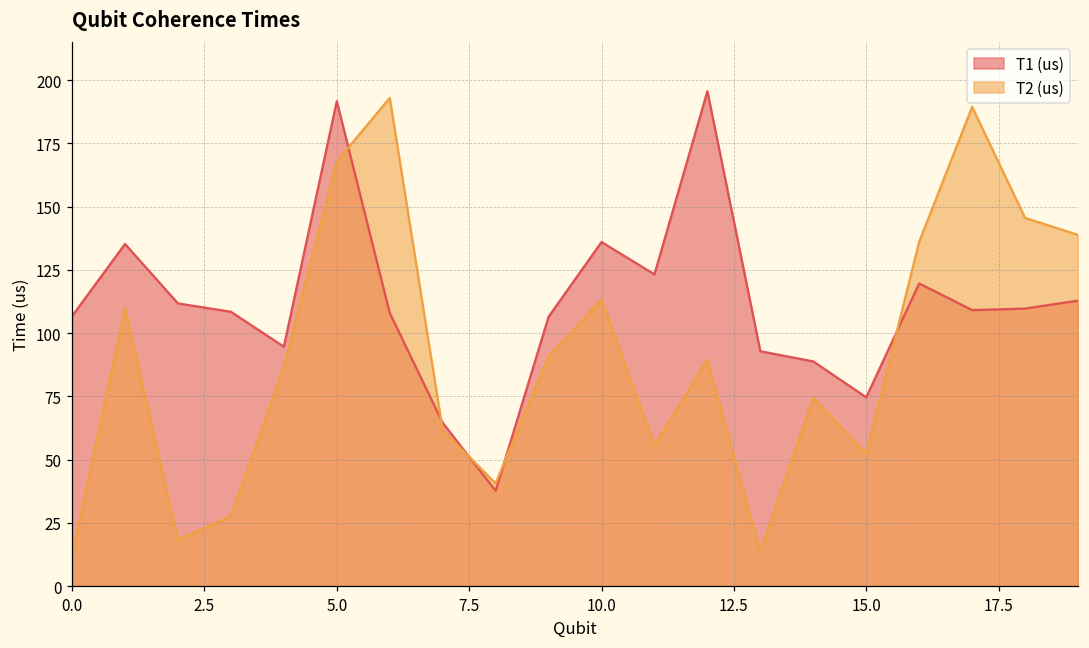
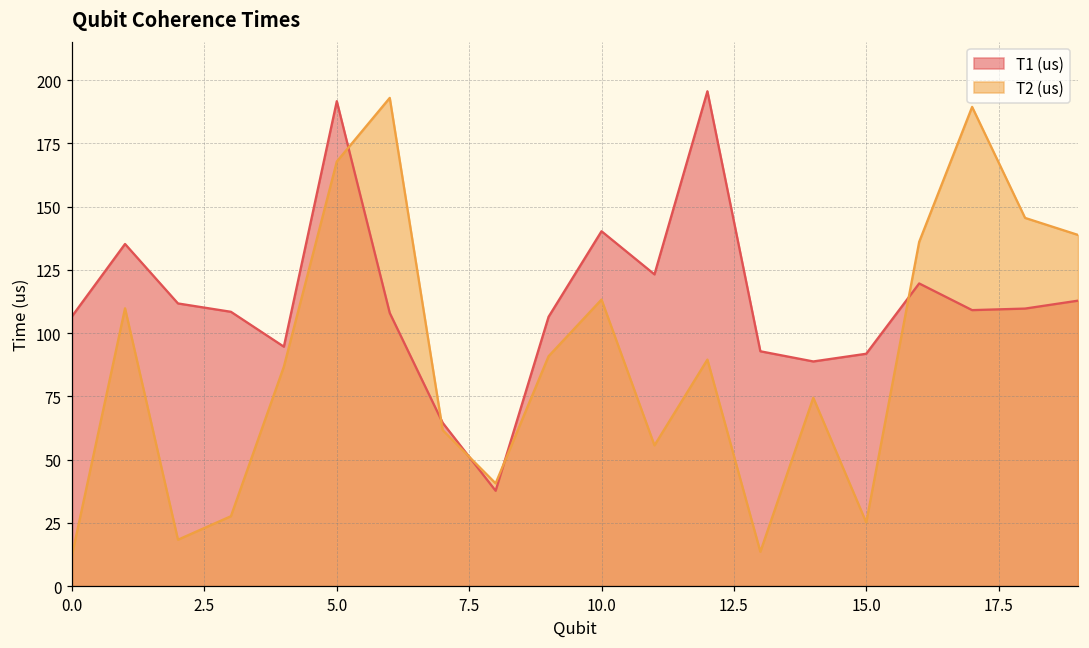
T1 (us), 10.0: 136 -> 140
T1 (us), 15.0: 75 -> 92
T2 (us), 15.0: 52 -> 25
